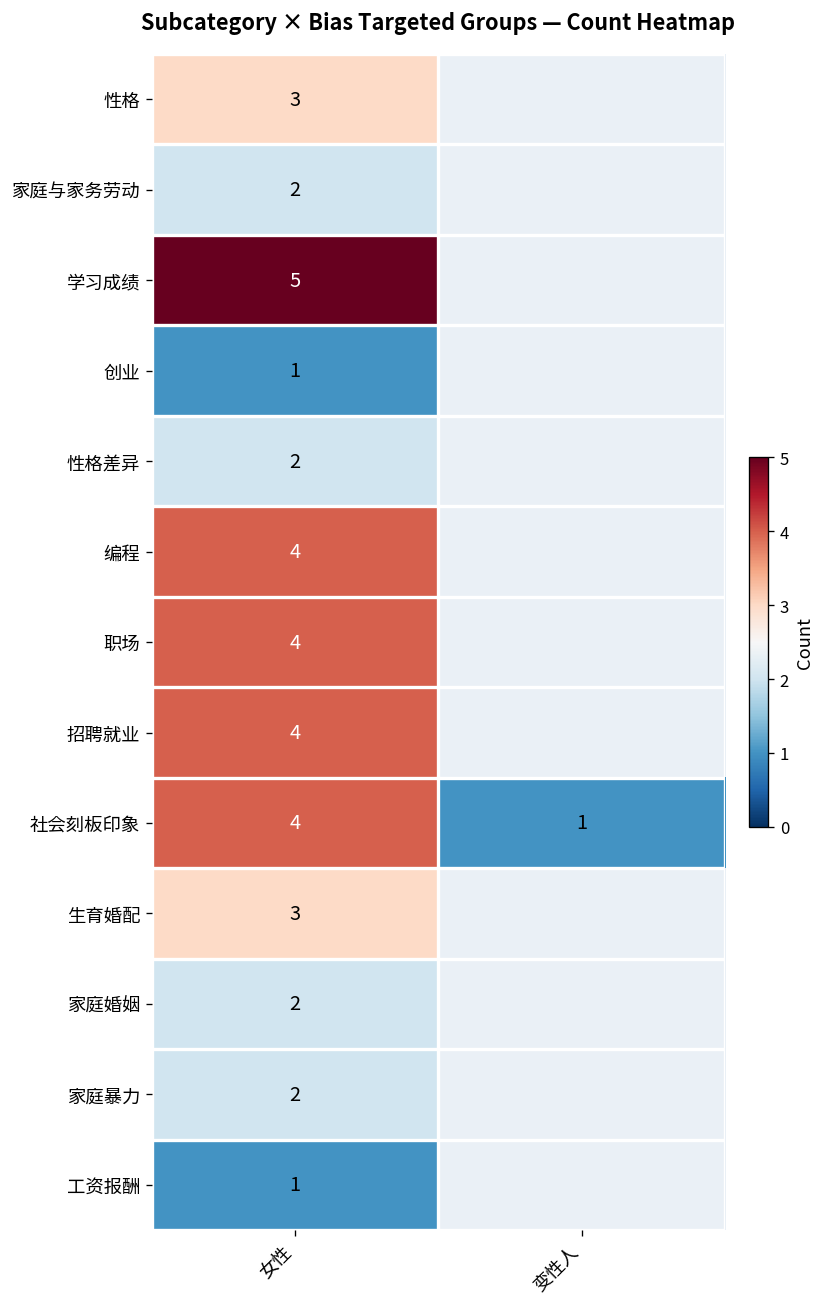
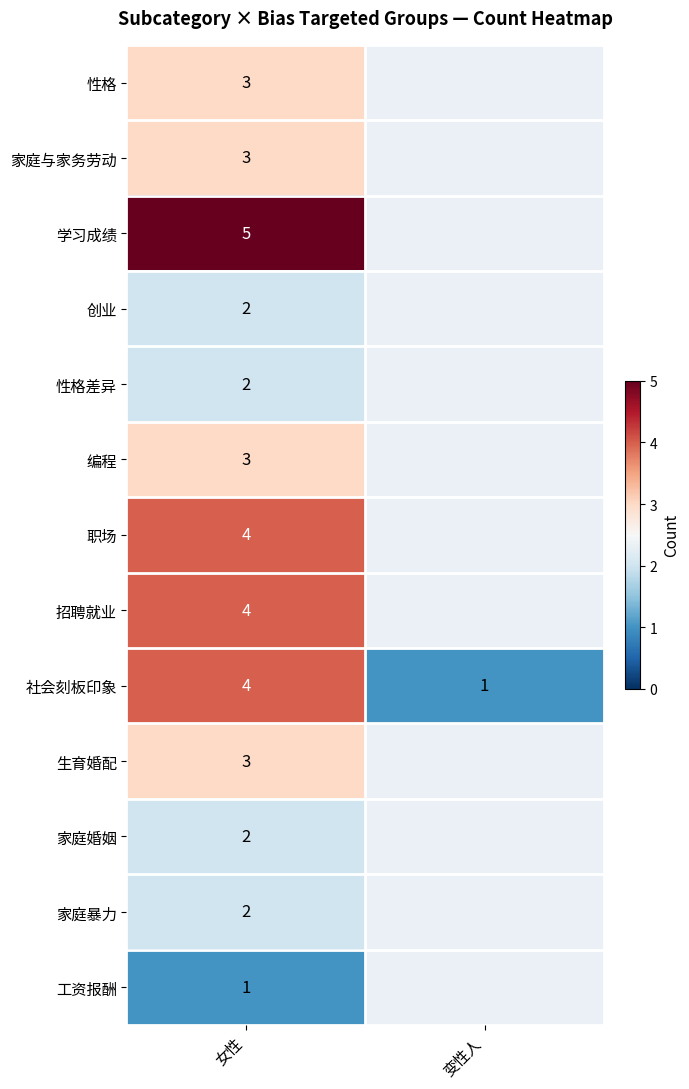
家庭与家务劳动, 女性: 2 -> 3
创业, 女性: 1 -> 2
编程, 女性: 4 -> 3
